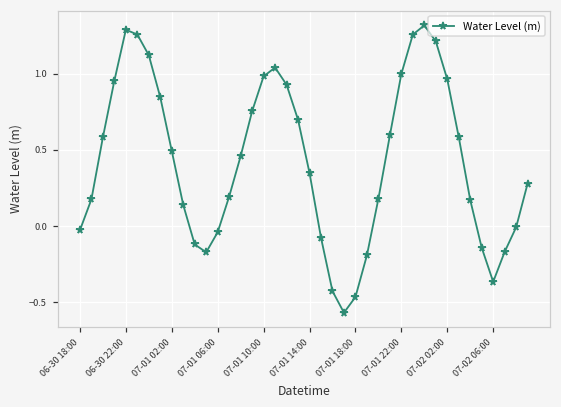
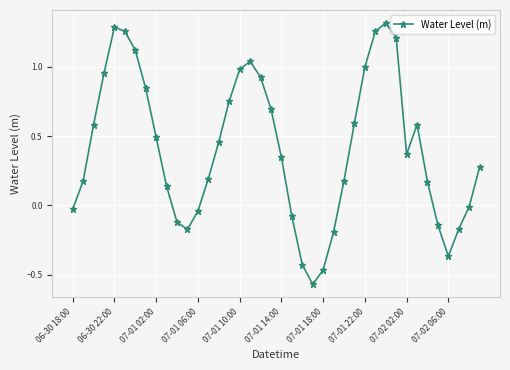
07-02 02:00: 0.96 -> 0.37
